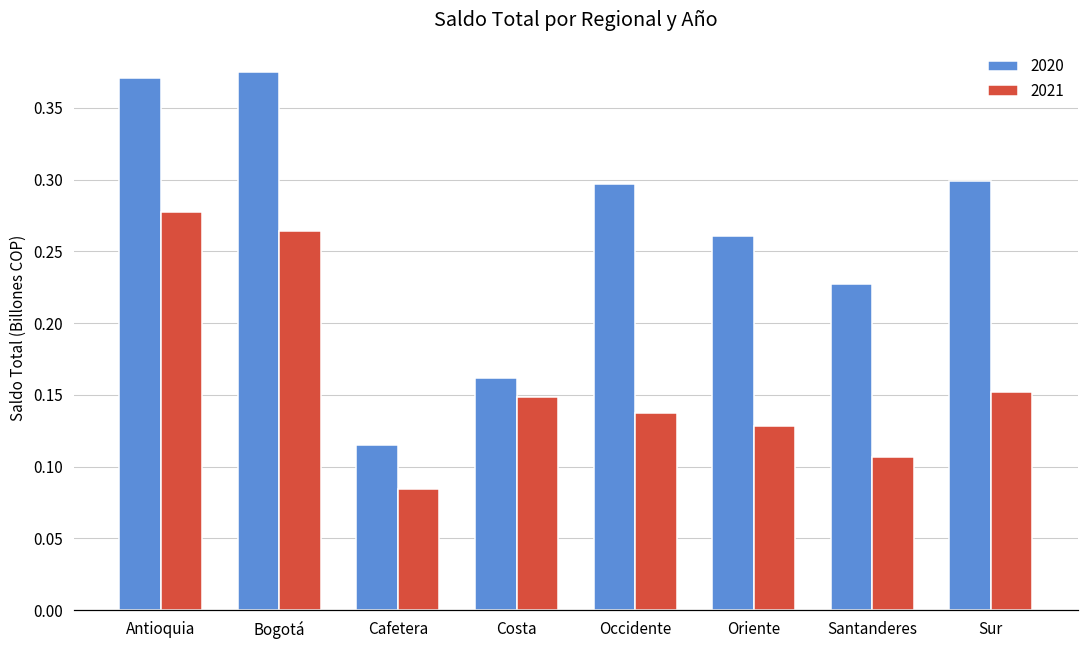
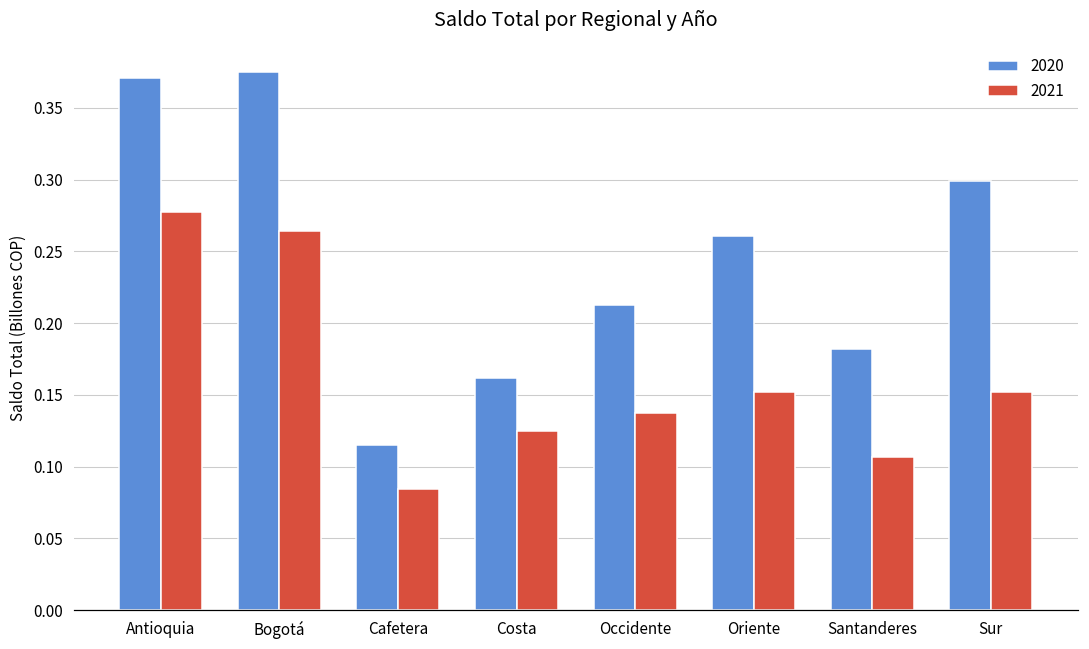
2021, Costa: 0.148 -> 0.125
2020, Occidente: 0.297 -> 0.213
2021, Oriente: 0.128 -> 0.152
2020, Santanderes: 0.227 -> 0.182
